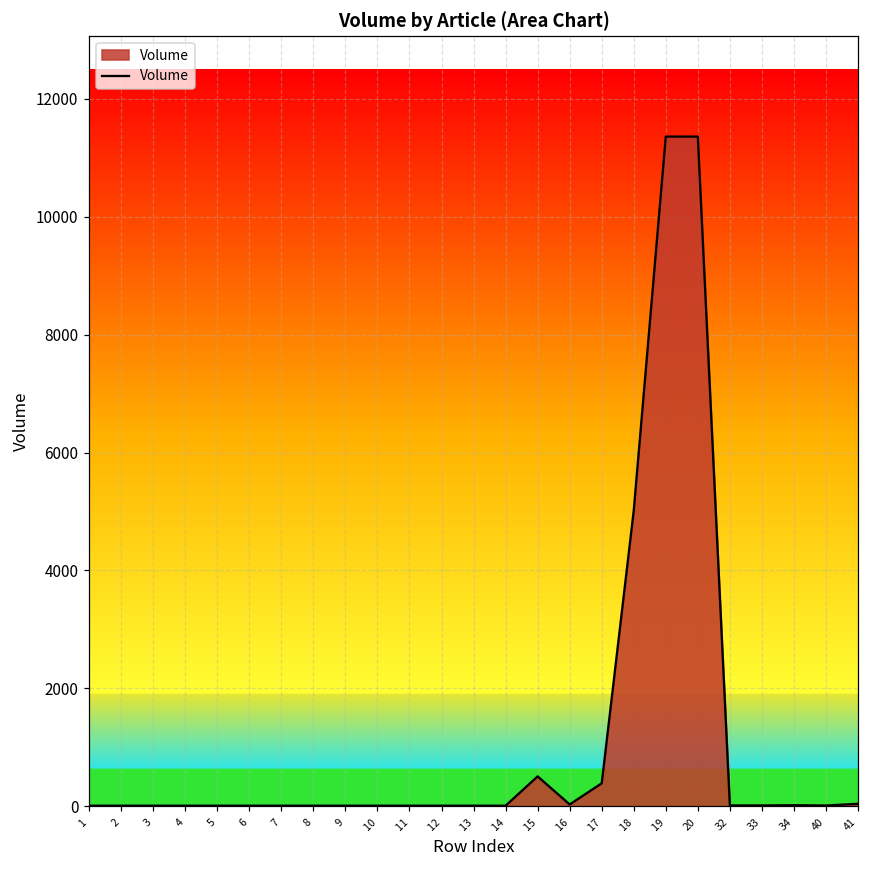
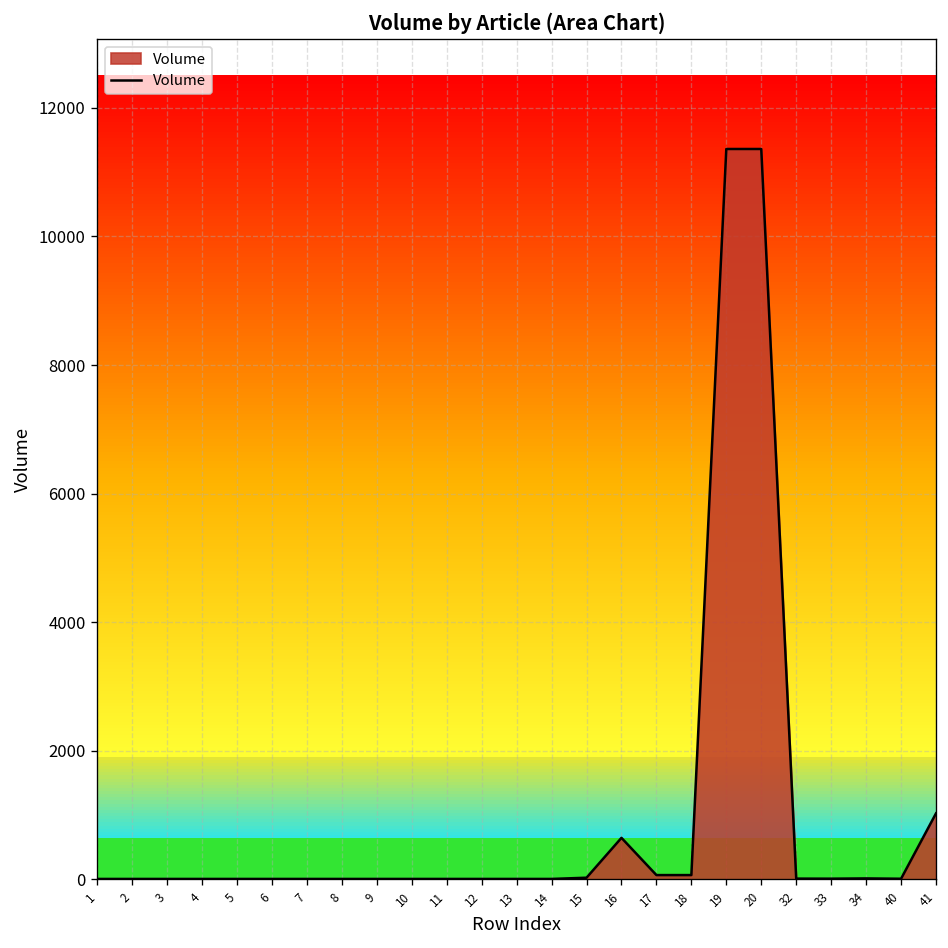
15: 500 -> 0
16: 0 -> 600
17: 400 -> 100
18: 5000 -> 100
41: 0 -> 1000
